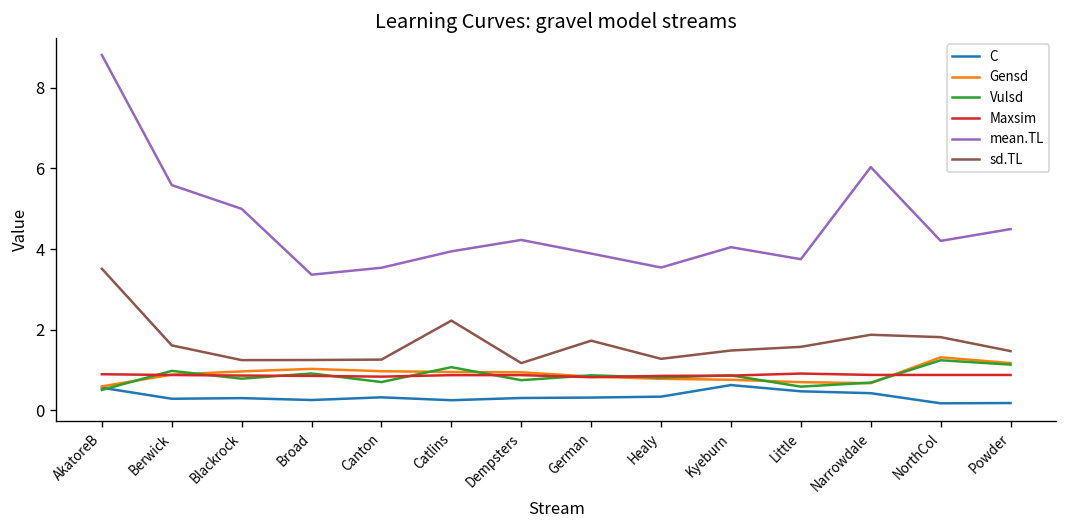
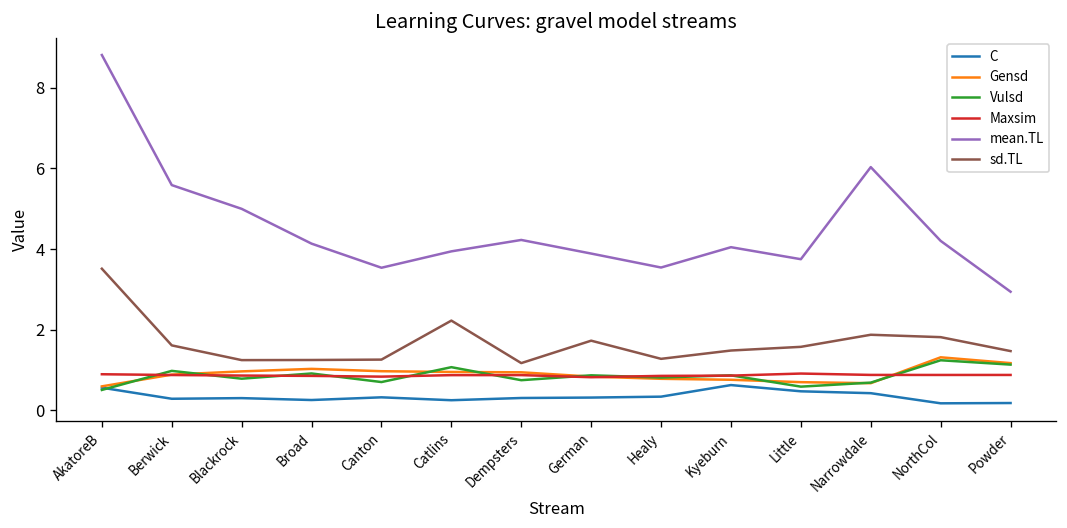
mean.TL, Broad: 3.4 -> 4.1
mean.TL, Powder: 4.5 -> 2.9
